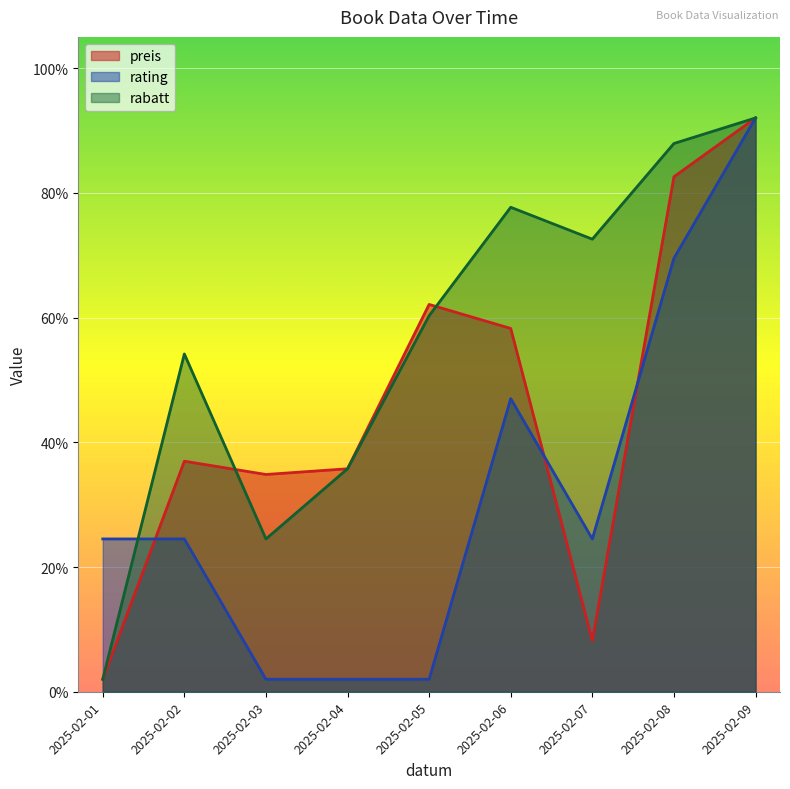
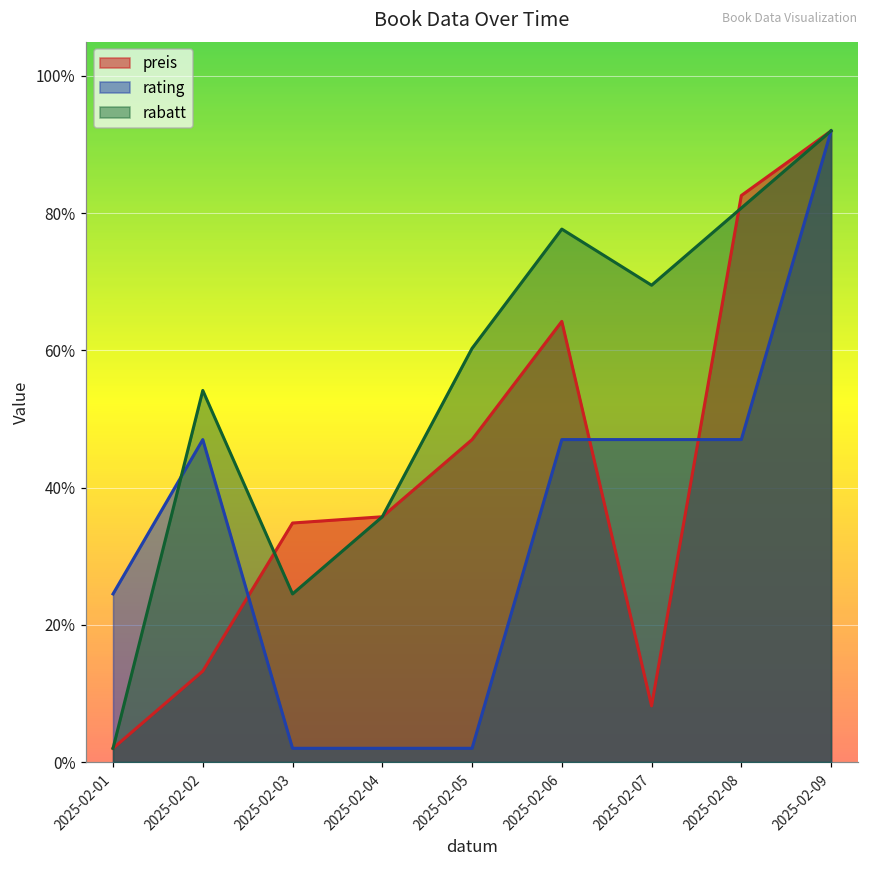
preis, 2025-02-02: 37% -> 13%
rating, 2025-02-02: 24% -> 47%
preis, 2025-02-05: 62% -> 47%
preis, 2025-02-06: 58% -> 64%
rating, 2025-02-07: 24% -> 47%
rabatt, 2025-02-07: 73% -> 69%
rating, 2025-02-08: 69% -> 47%
rabatt, 2025-02-08: 88% -> 81%
